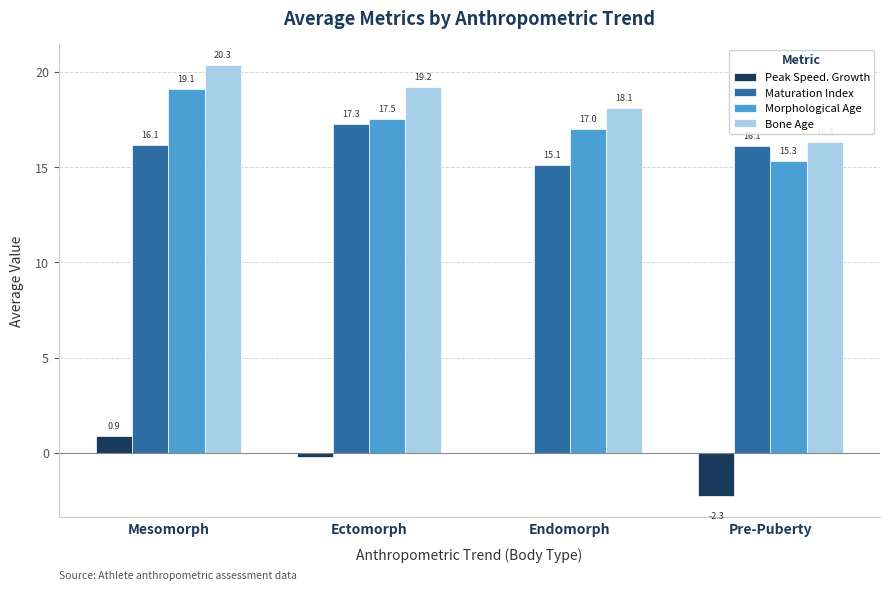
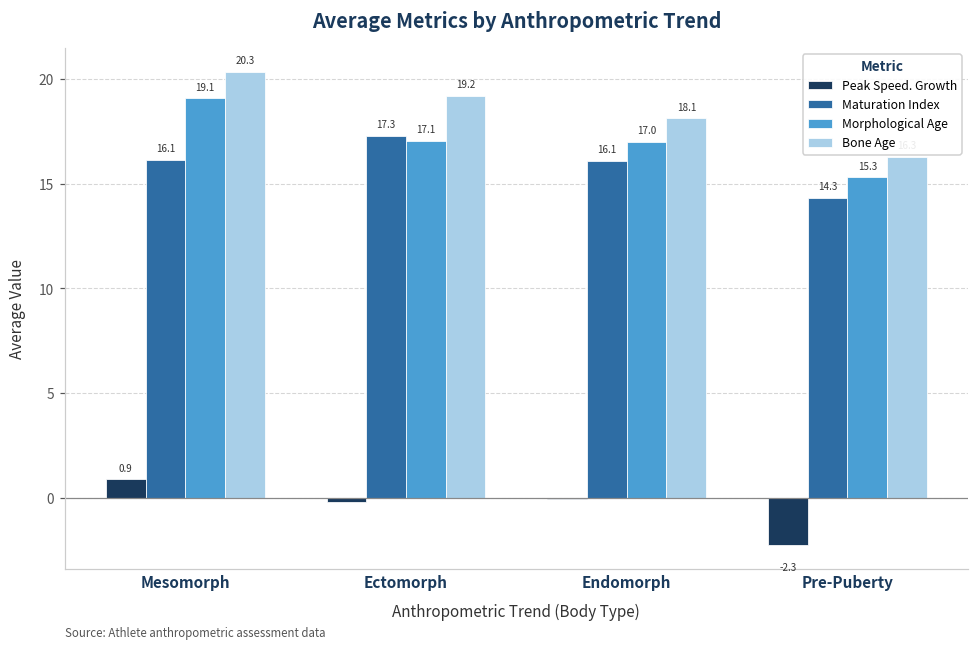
Morphological Age, Ectomorph: 17.5 -> 17.1
Maturation Index, Endomorph: 15.1 -> 16.1
Maturation Index, Pre-Puberty: 16.1 -> 14.3
